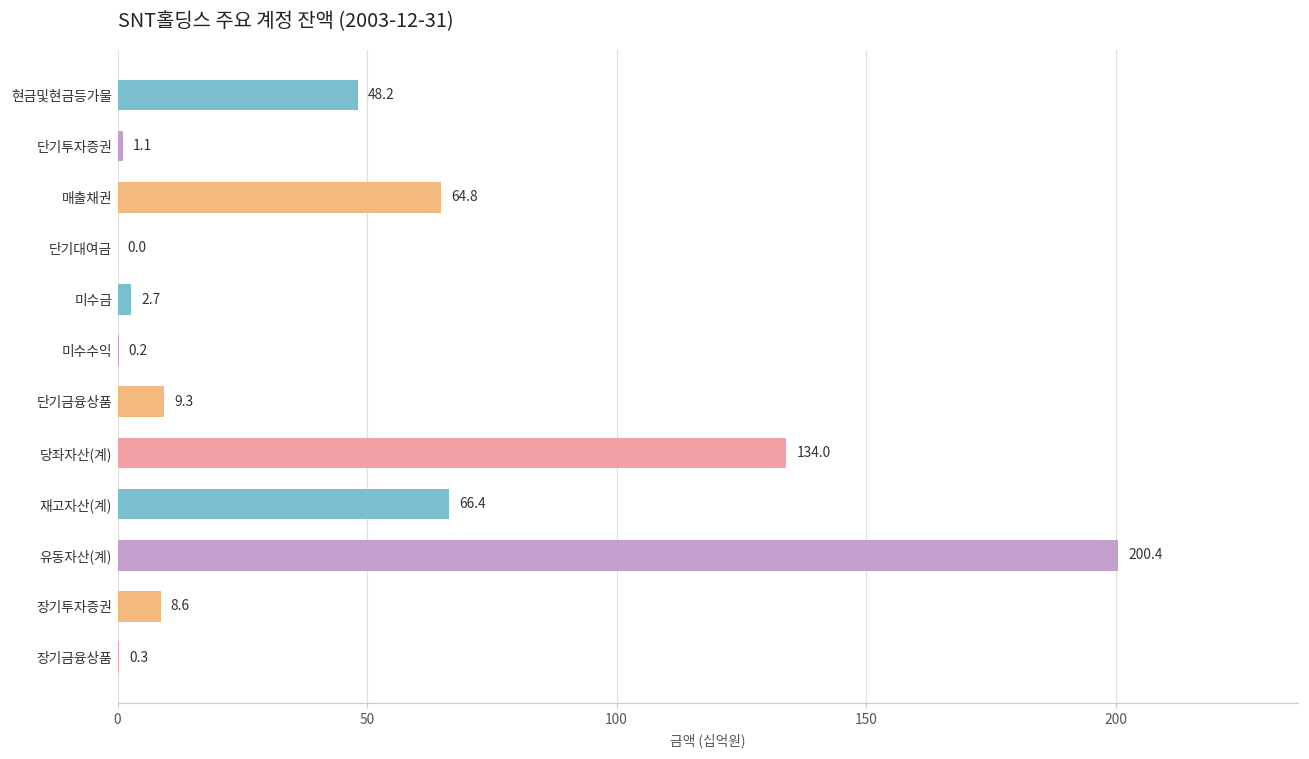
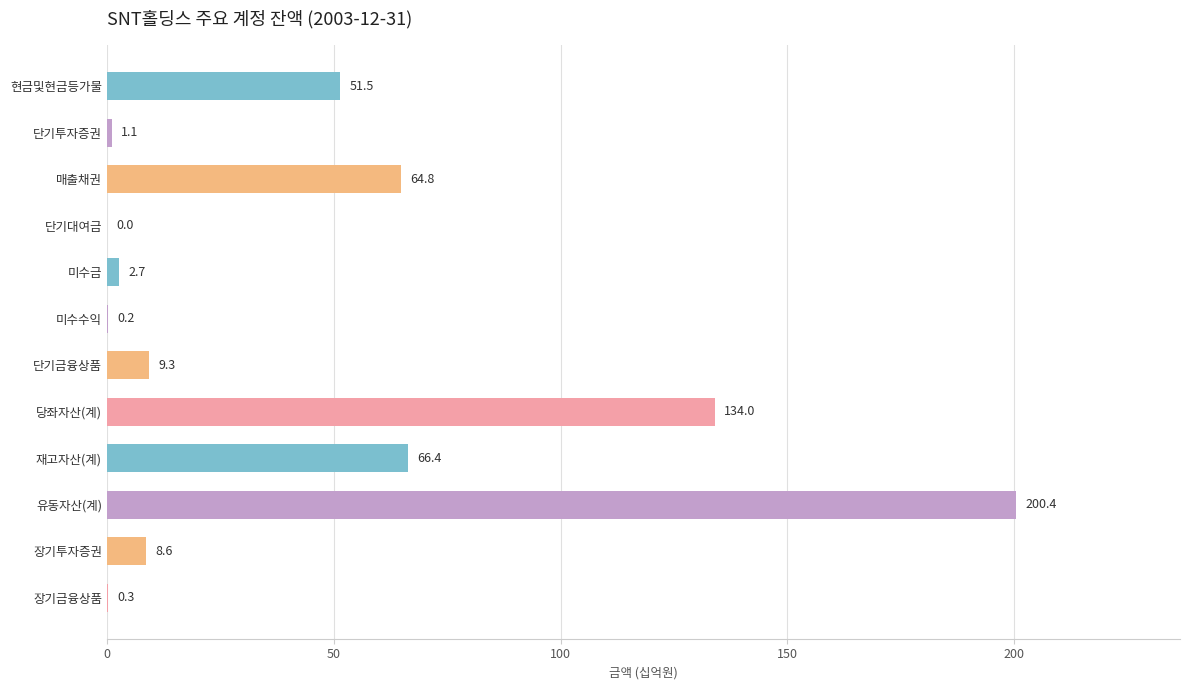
현금및현금등가물: 48.2 -> 51.5
